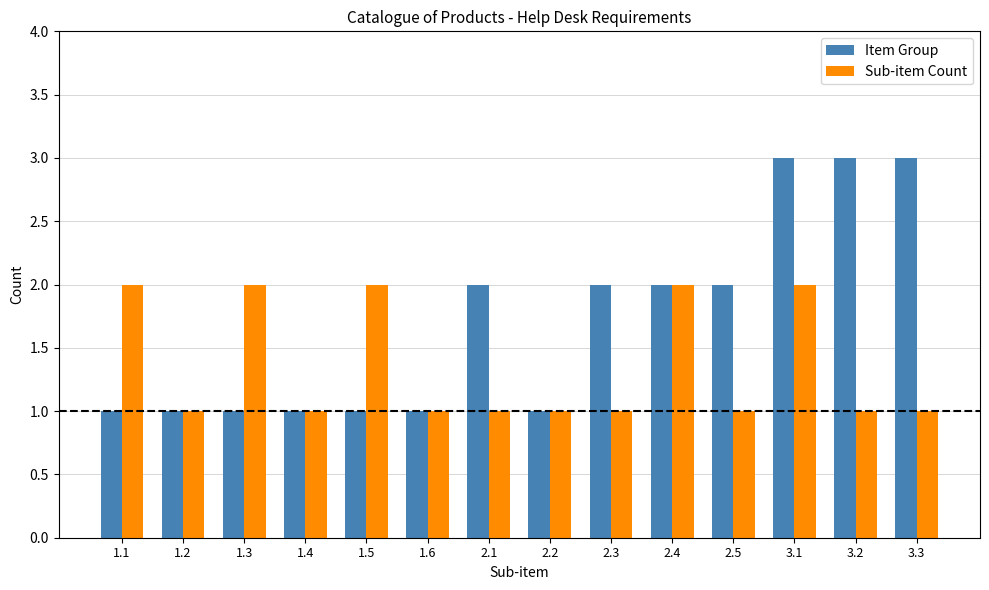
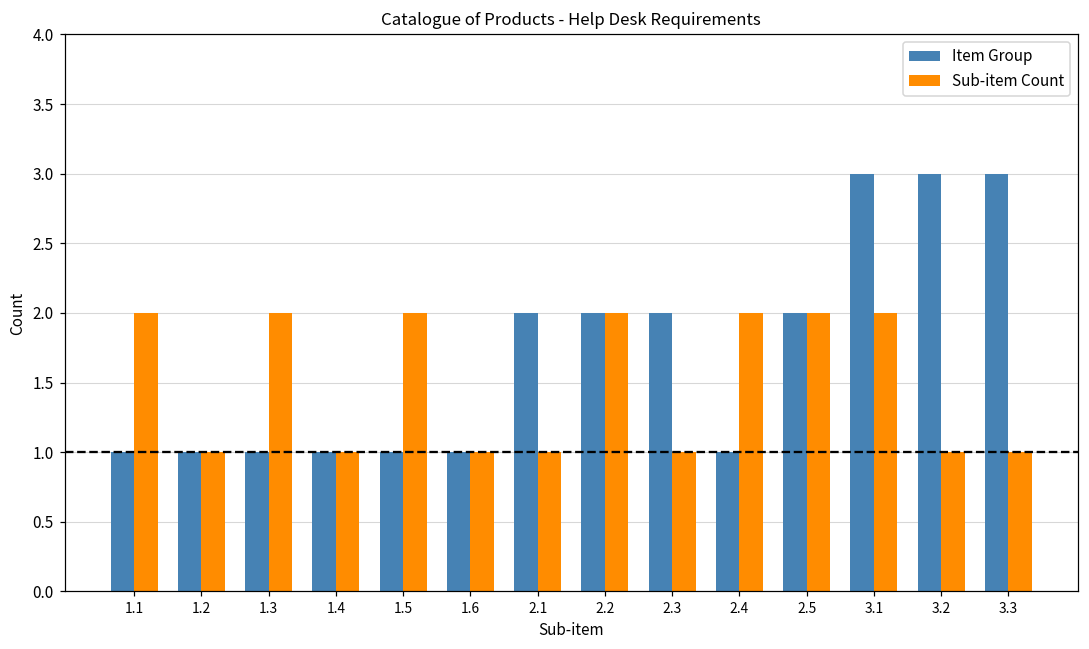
Item Group, 2.2: 1 -> 2
Sub-item Count, 2.2: 1 -> 2
Item Group, 2.4: 2 -> 1
Sub-item Count, 2.5: 1 -> 2
